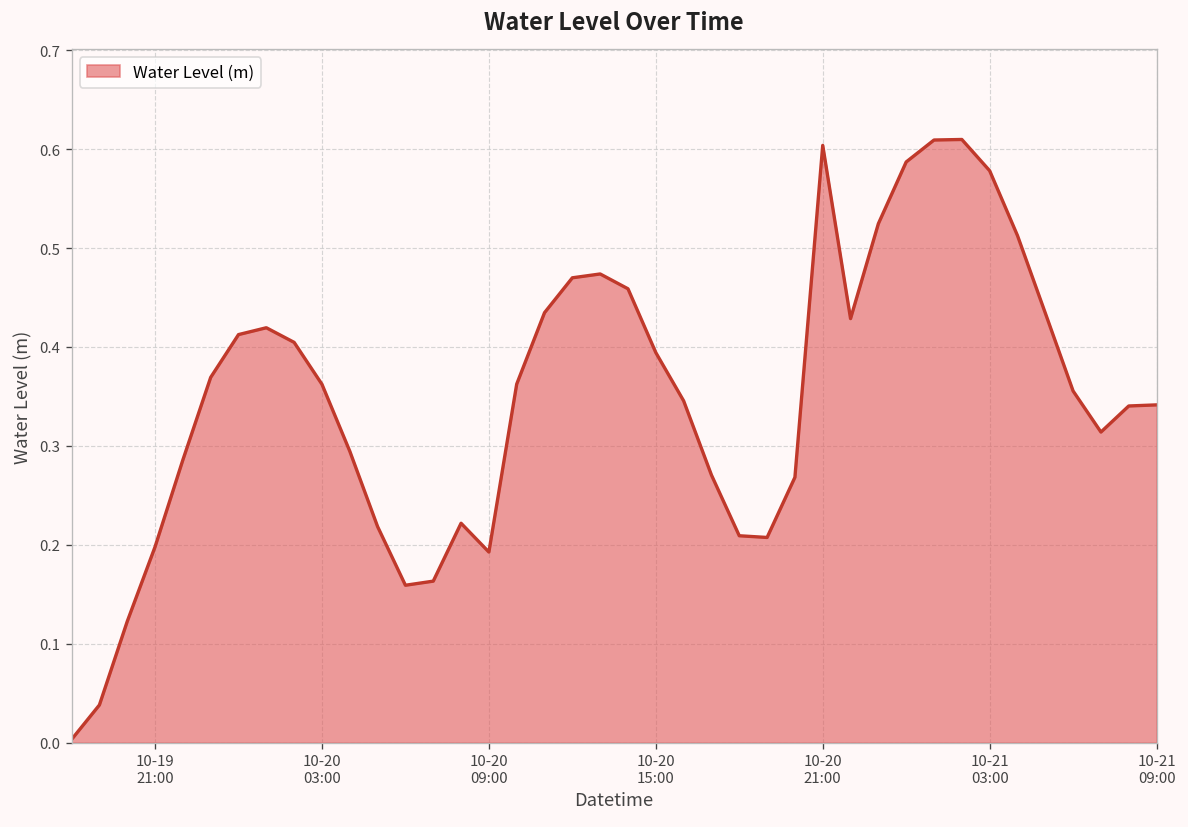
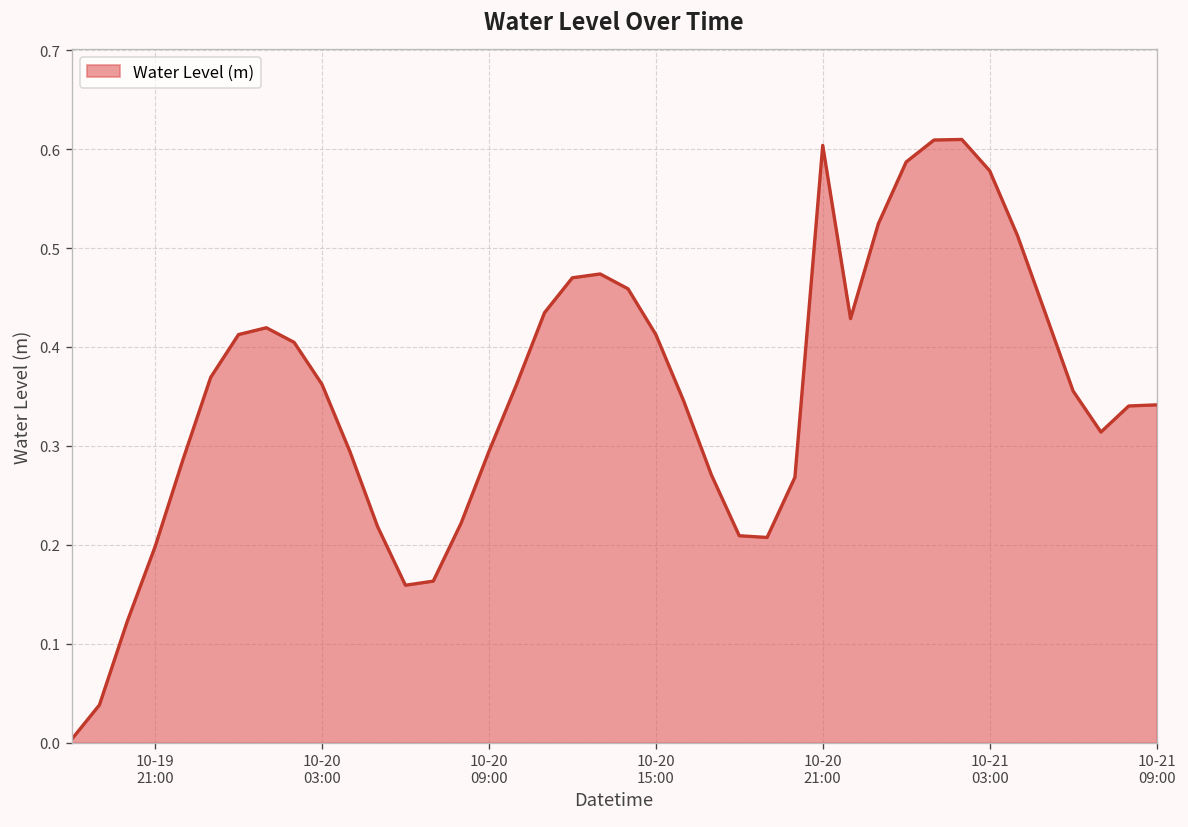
10-20 09:00: 0.19 -> 0.29
10-20 15:00: 0.39 -> 0.41
